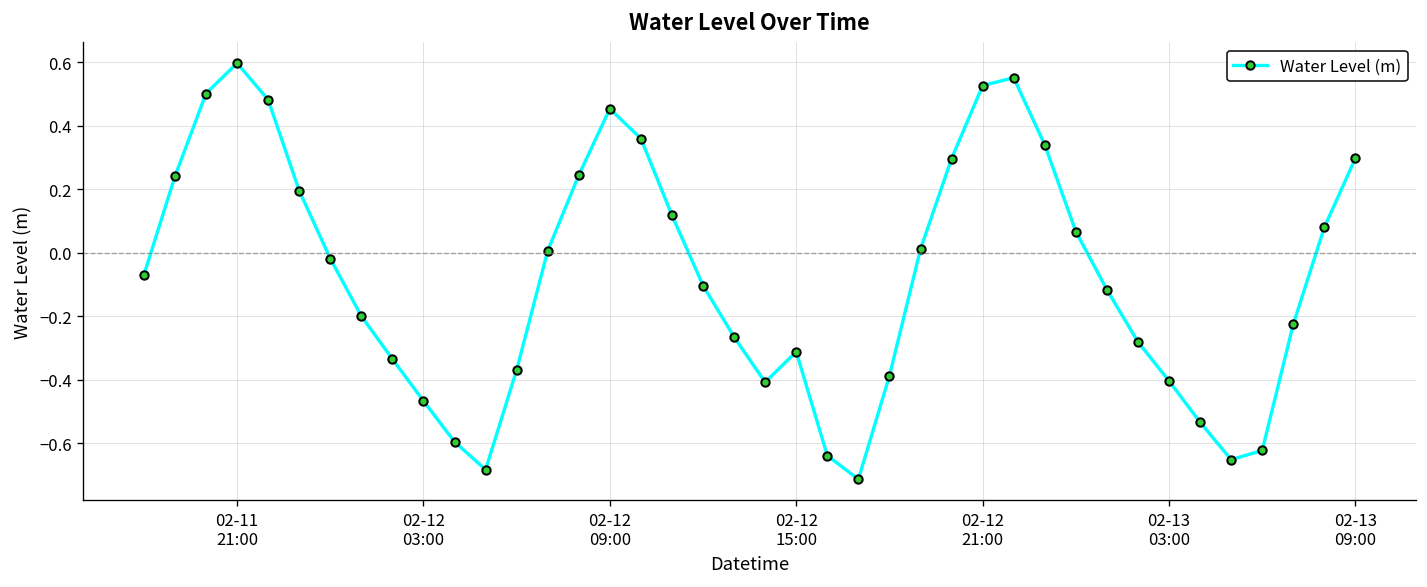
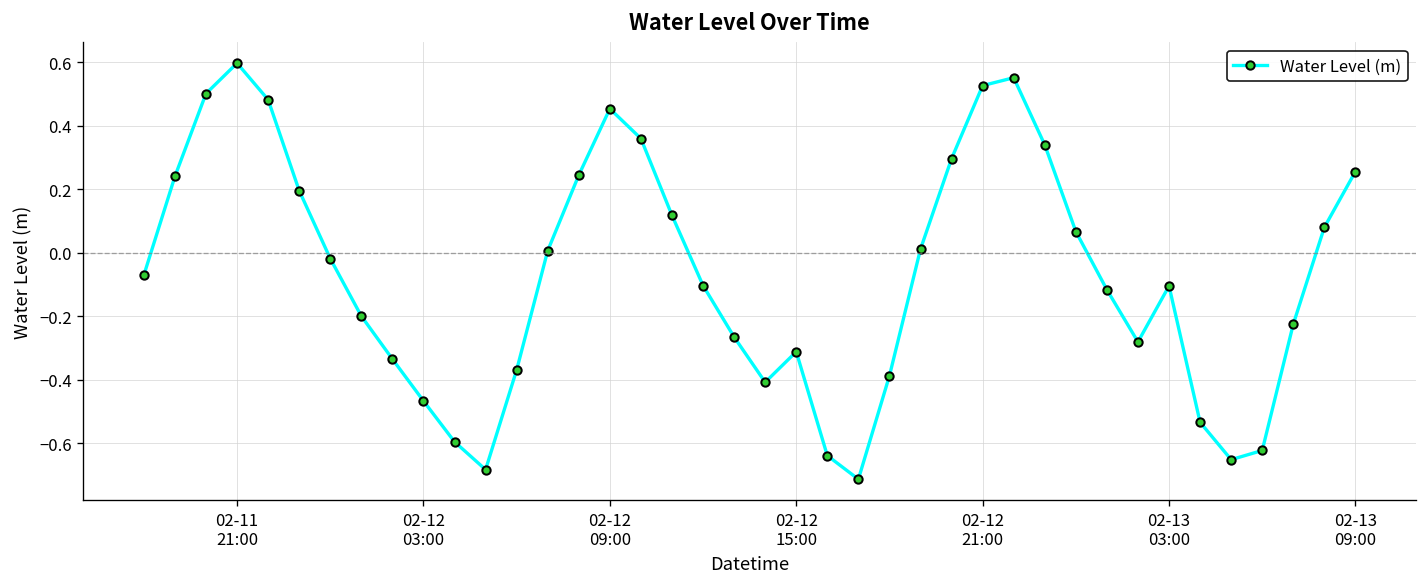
02-13 03:00: -0.40 -> -0.11
02-13 09:00: 0.30 -> 0.26
